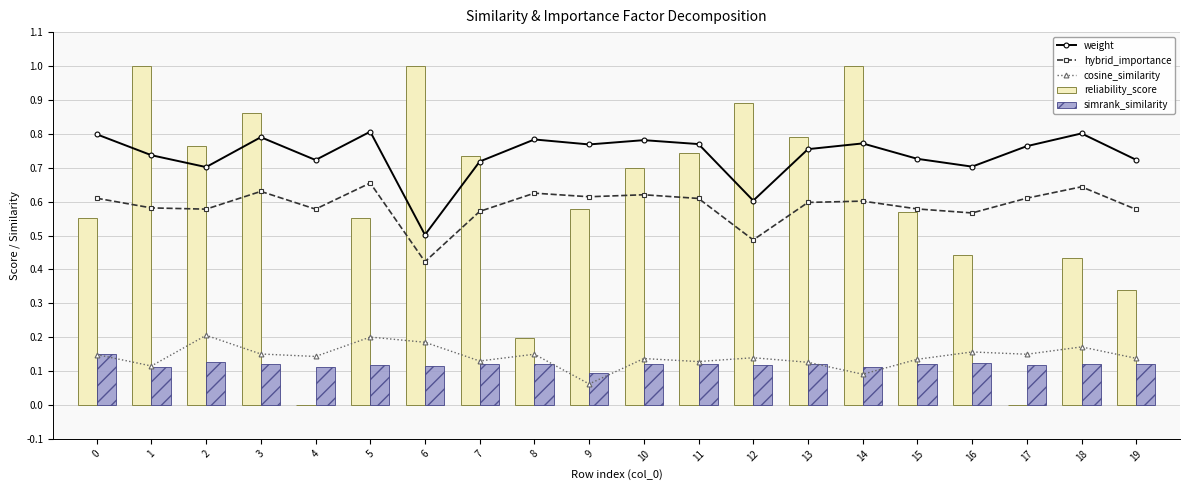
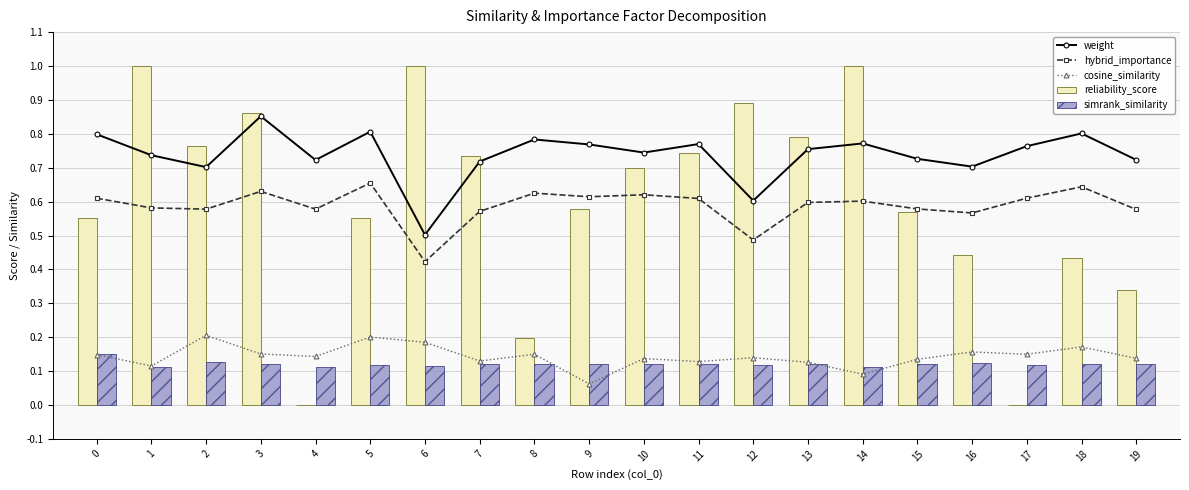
weight, 3: 0.79 -> 0.85
simrank_similarity, 9: 0.09 -> 0.12
weight, 10: 0.78 -> 0.74
